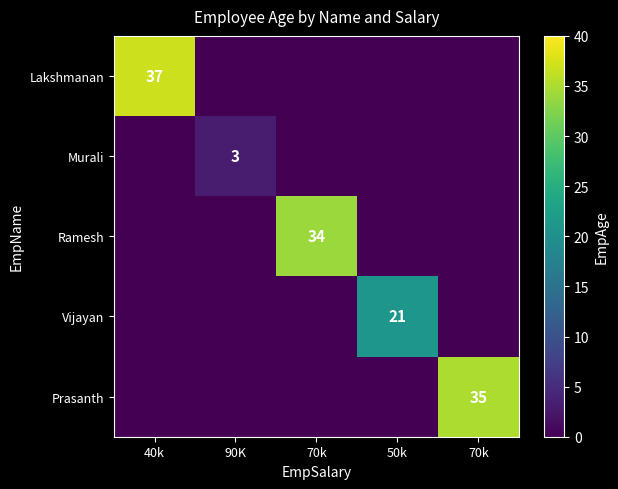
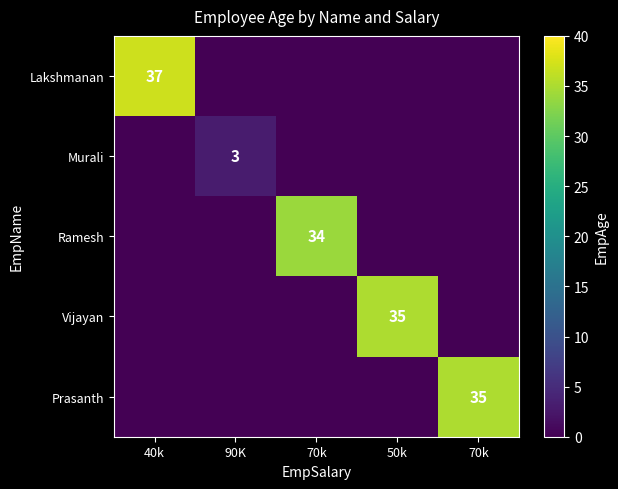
Vijayan, 50k: 21 -> 35
